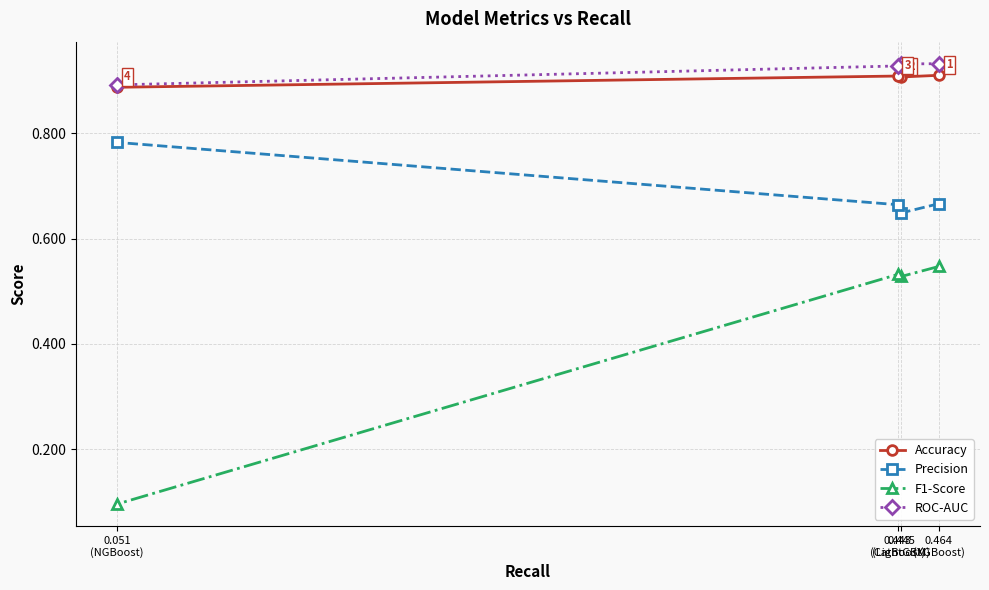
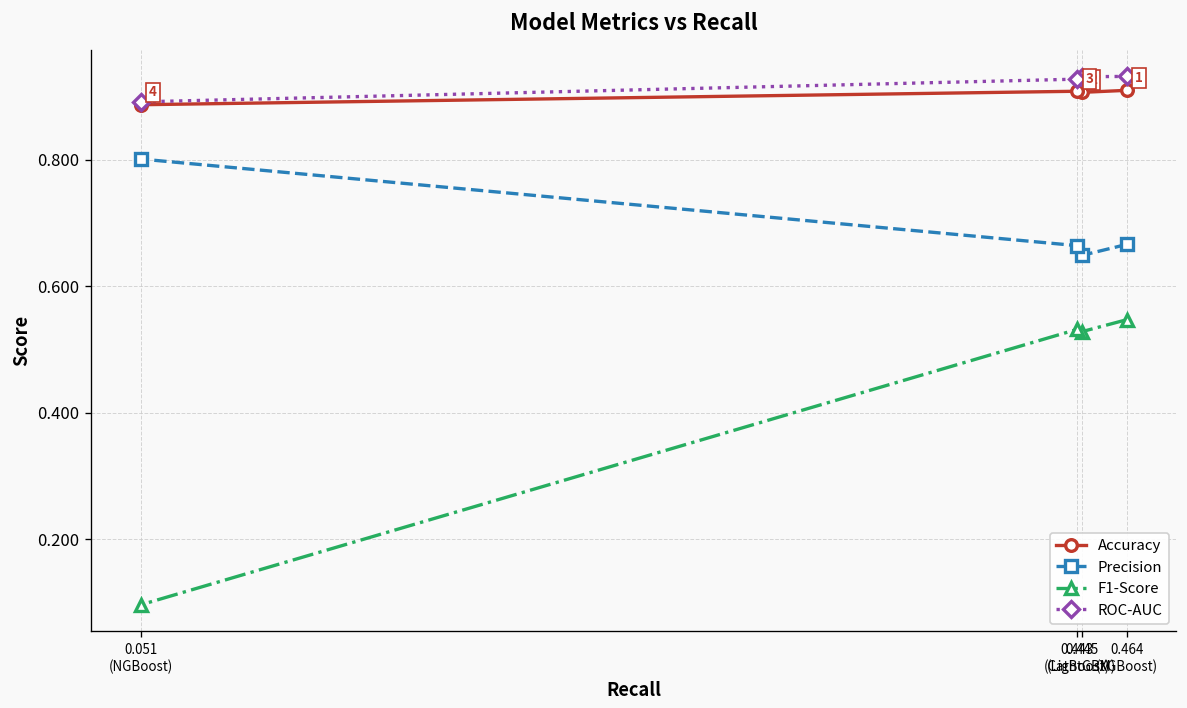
Precision, 0.051 (NGBoost): 0.78 -> 0.80
